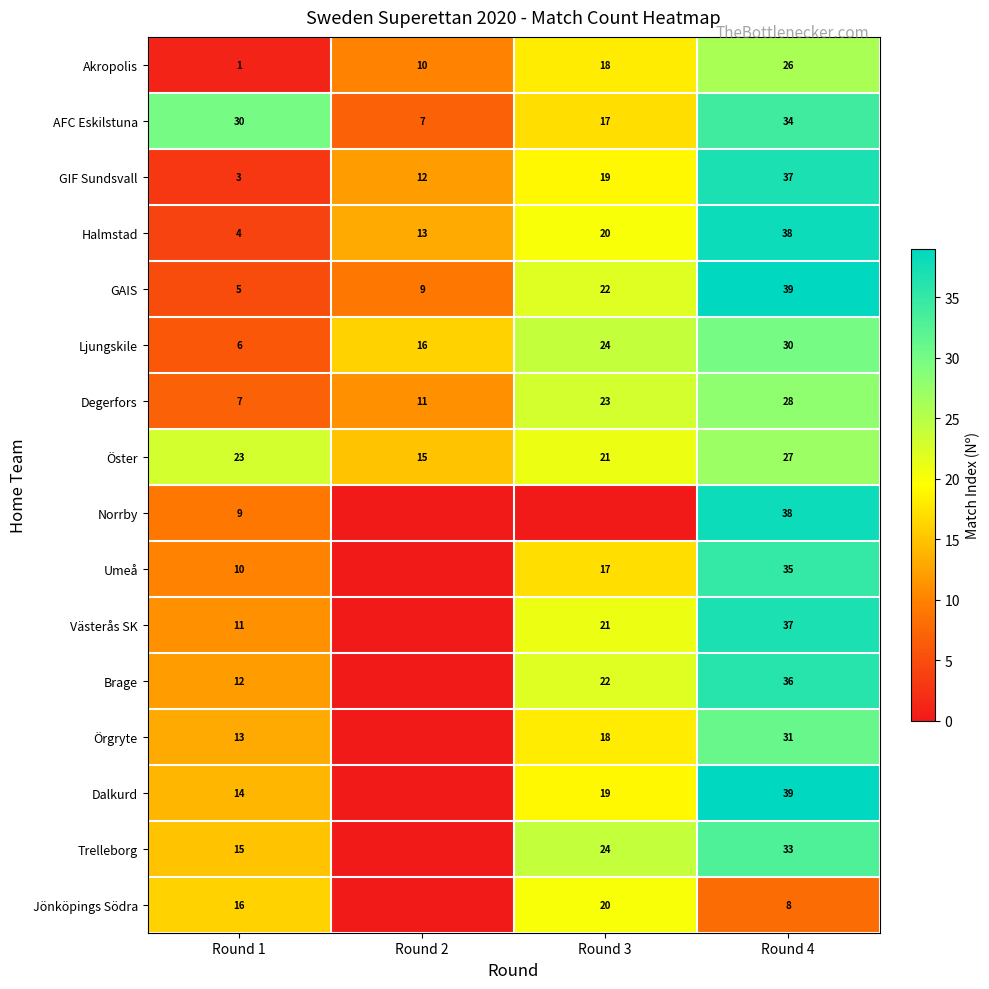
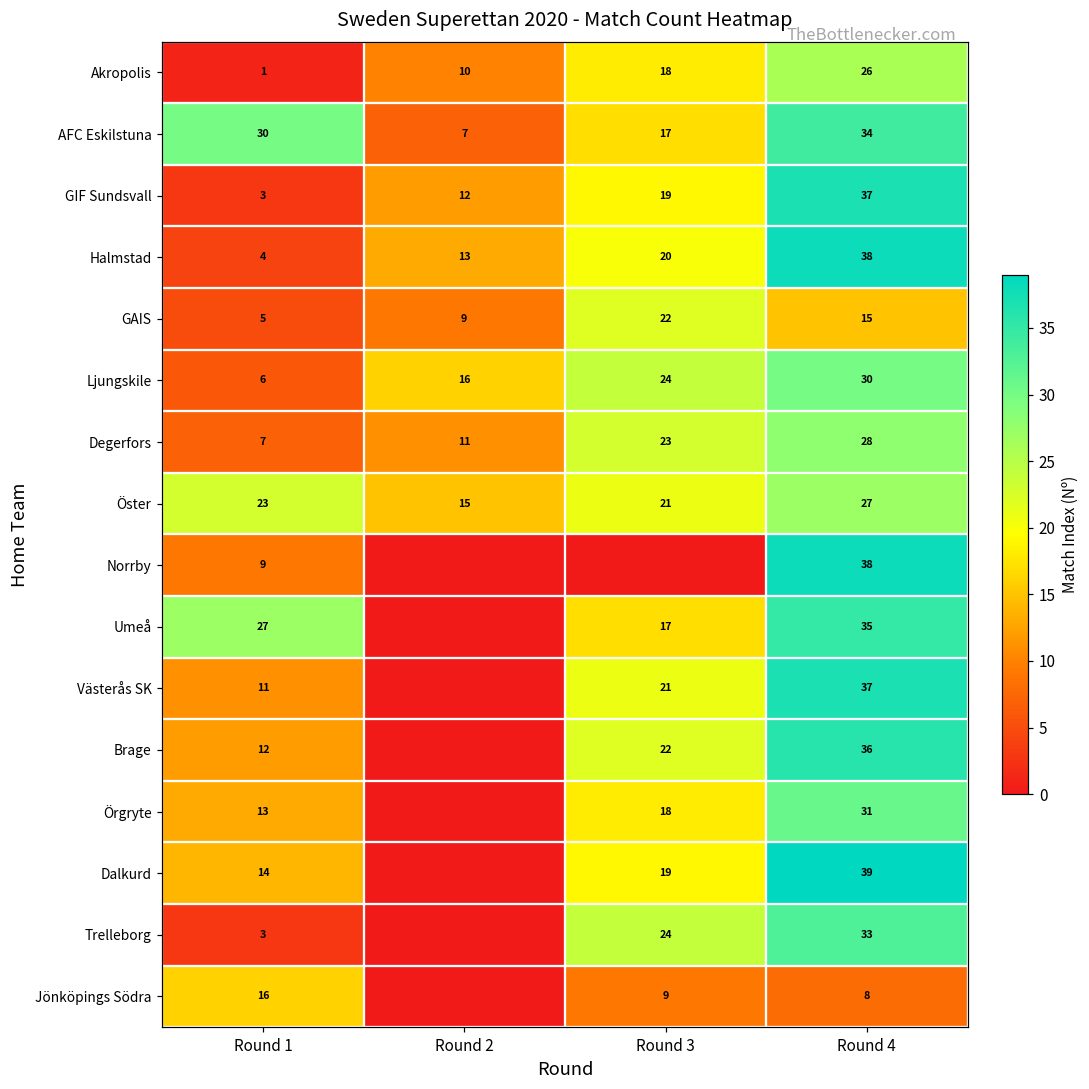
GAIS, Round 4: 39 -> 15
Umeå, Round 1: 10 -> 27
Trelleborg, Round 1: 15 -> 3
Jönköpings Södra, Round 3: 20 -> 9
